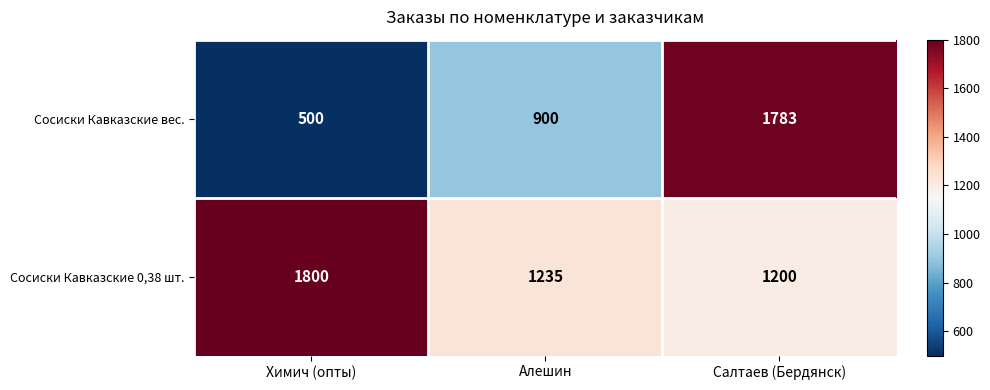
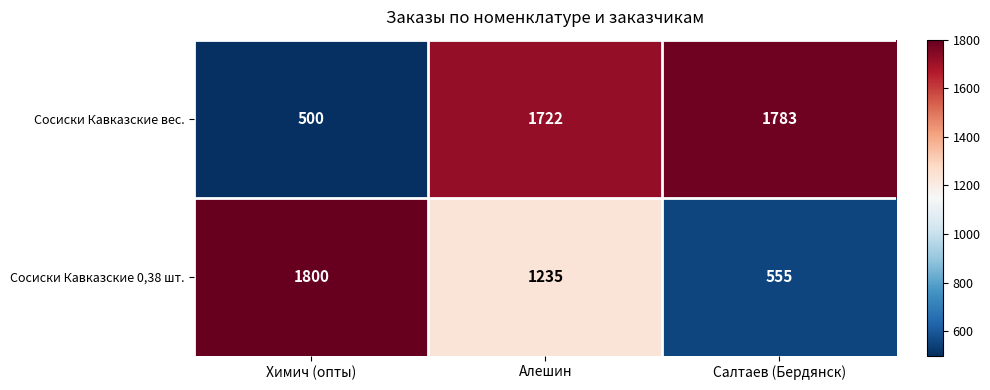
Сосиски Кавказские вес., Алешин: 900 -> 1722
Сосиски Кавказские 0,38 шт., Салтаев (Бердянск): 1200 -> 555
